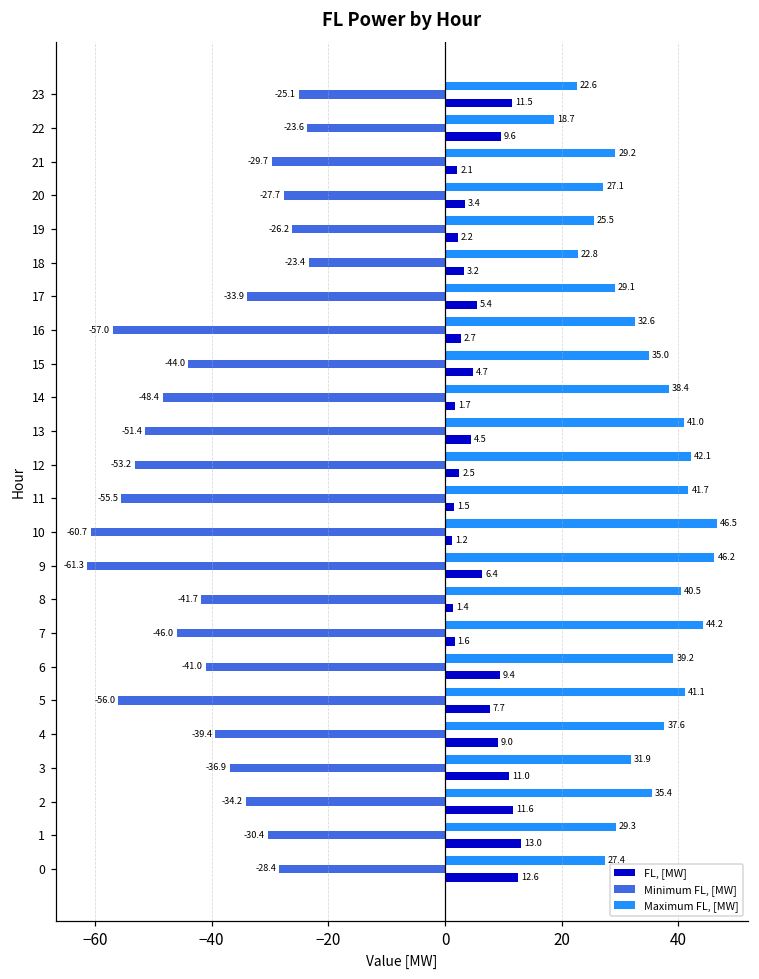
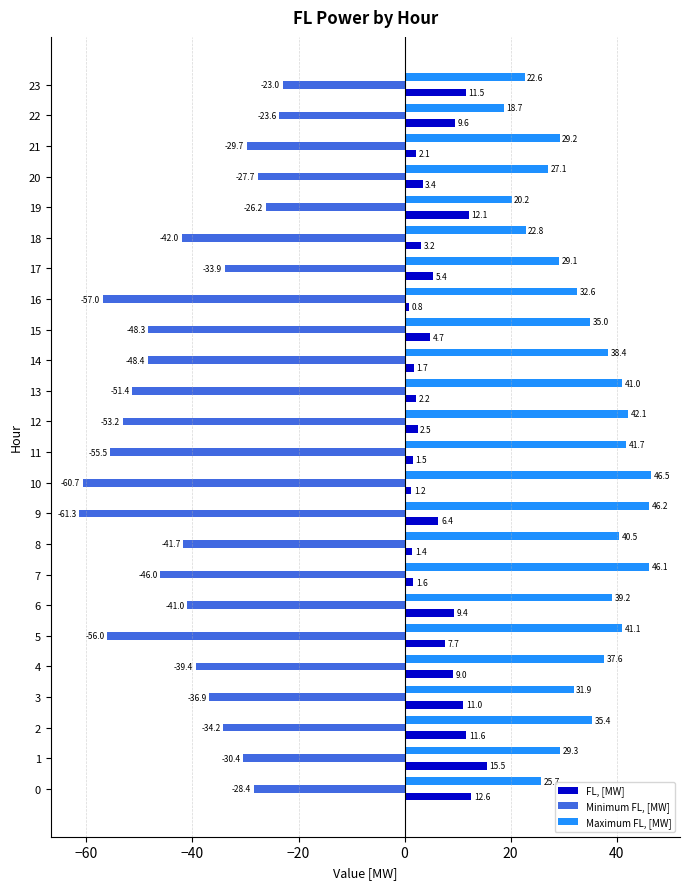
Minimum FL, [MW], 23: -25.1 -> -23.0
Maximum FL, [MW], 19: 25.5 -> 20.2
FL, [MW], 19: 2.2 -> 12.1
Minimum FL, [MW], 18: -23.4 -> -42.0
FL, [MW], 16: 2.7 -> 0.8
Minimum FL, [MW], 15: -44.0 -> -48.3
FL, [MW], 13: 4.5 -> 2.2
Maximum FL, [MW], 7: 44.2 -> 46.1
FL, [MW], 1: 13.0 -> 15.5
Maximum FL, [MW], 0: 27 -> 26
